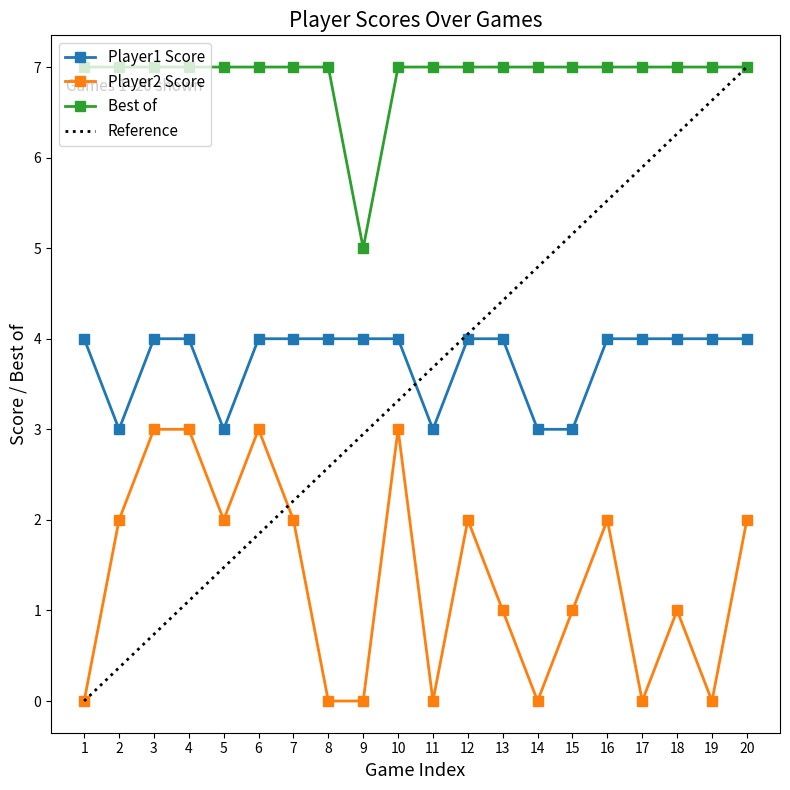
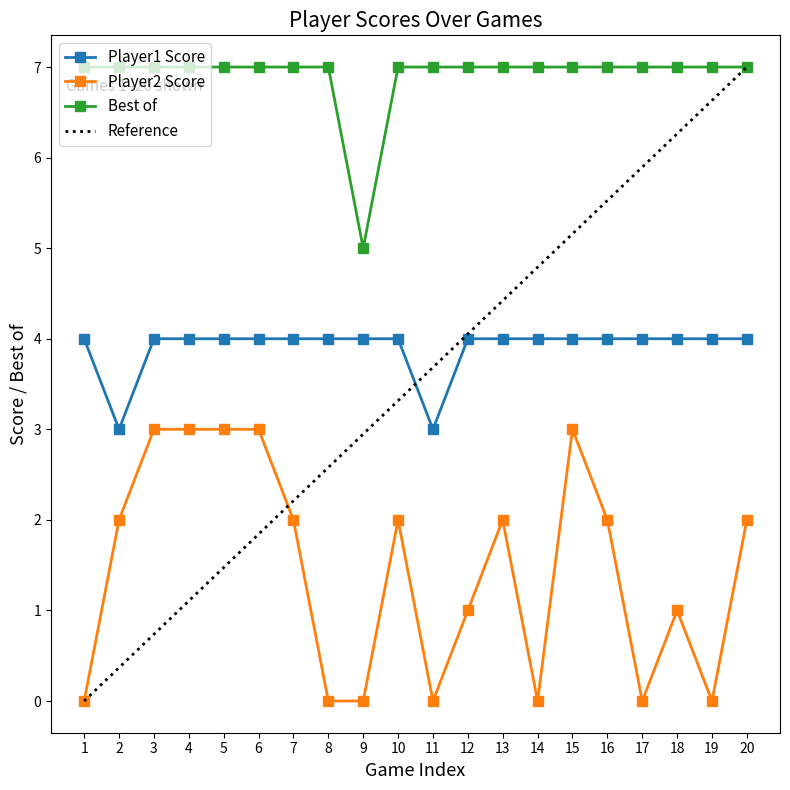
Player1 Score, 5: 3 -> 4
Player2 Score, 5: 2 -> 3
Player2 Score, 10: 3 -> 2
Player2 Score, 12: 2 -> 1
Player2 Score, 13: 1 -> 2
Player1 Score, 14: 3 -> 4
Player1 Score, 15: 3 -> 4
Player2 Score, 15: 1 -> 3
